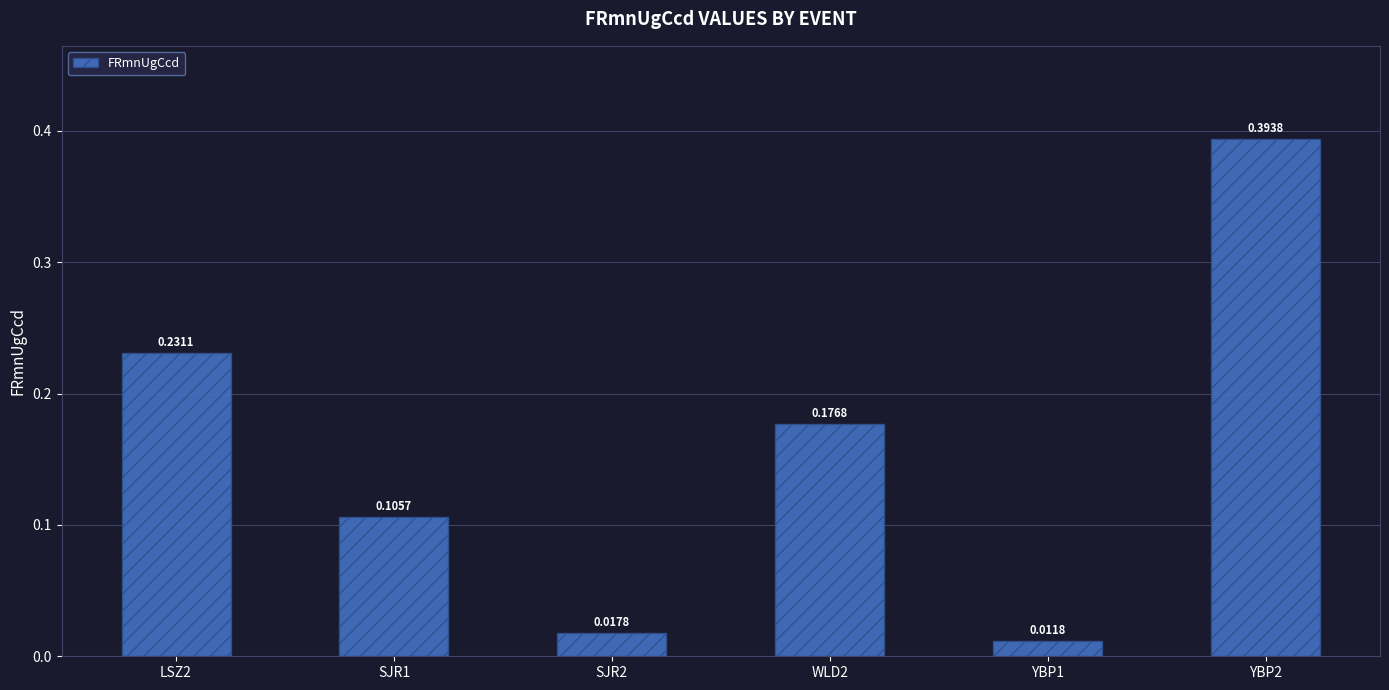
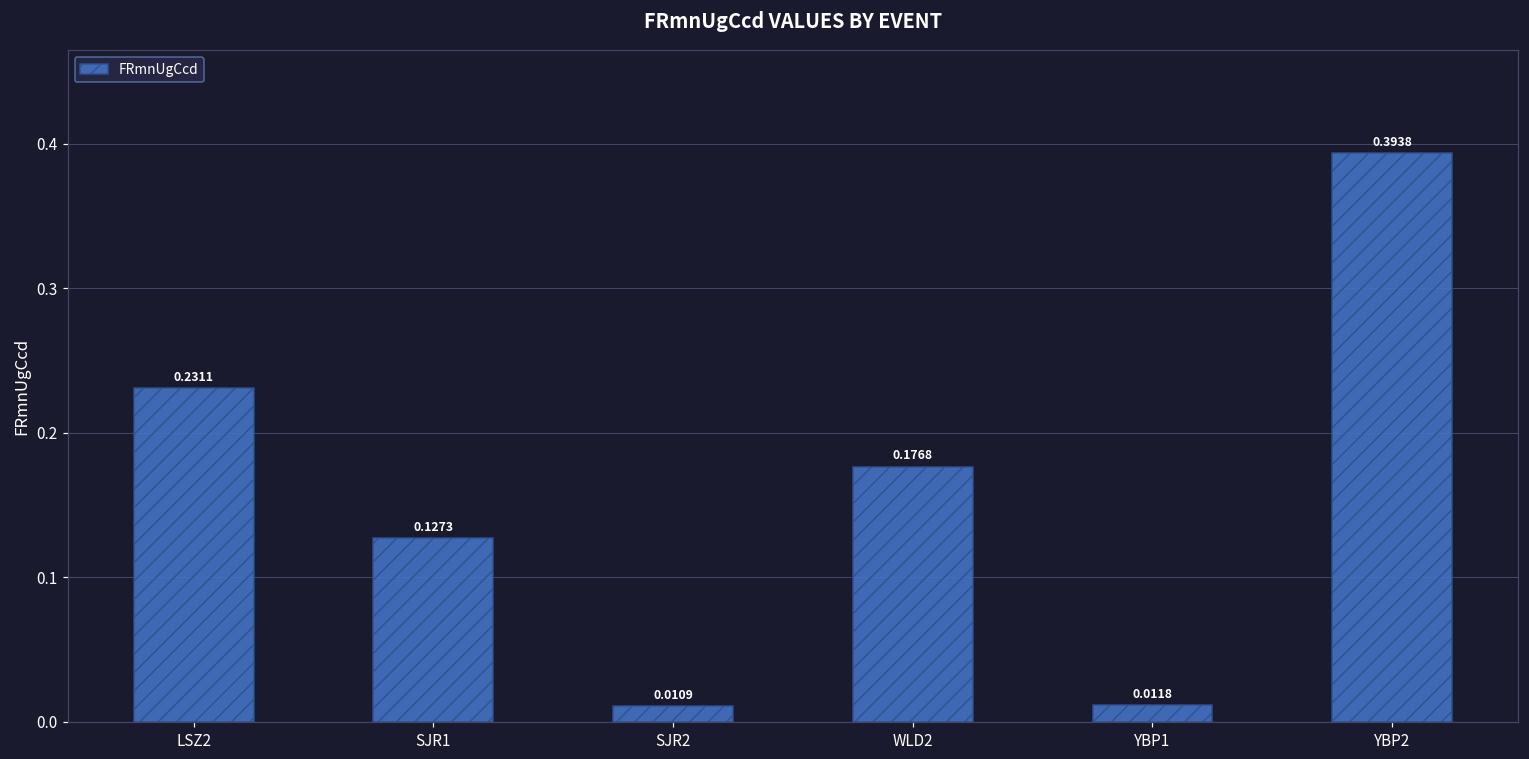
SJR1: 0.1057 -> 0.1273
SJR2: 0.0178 -> 0.0109
